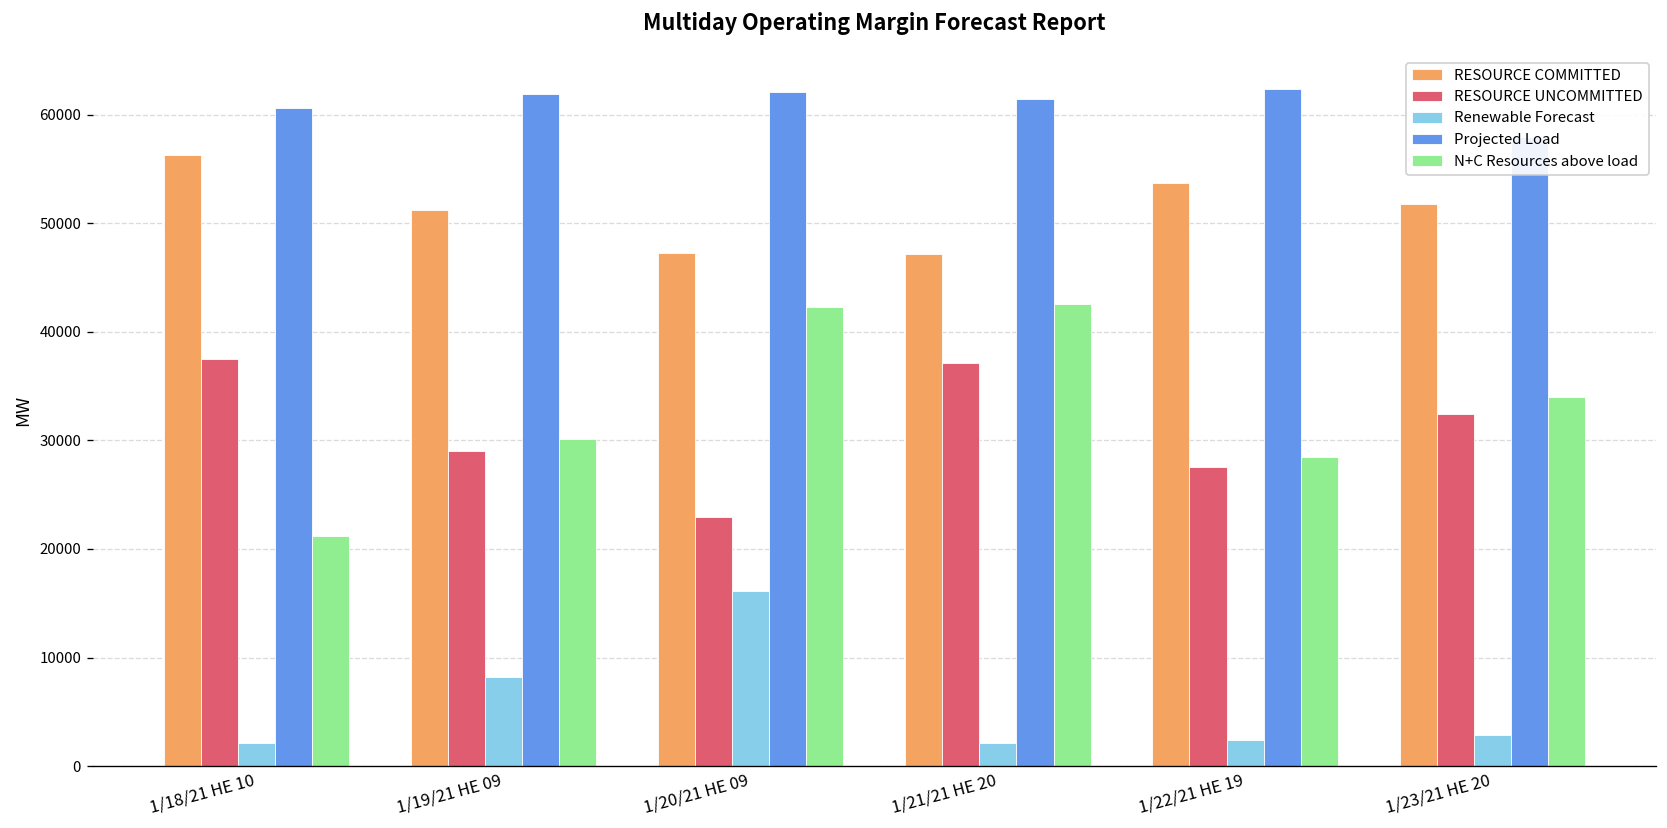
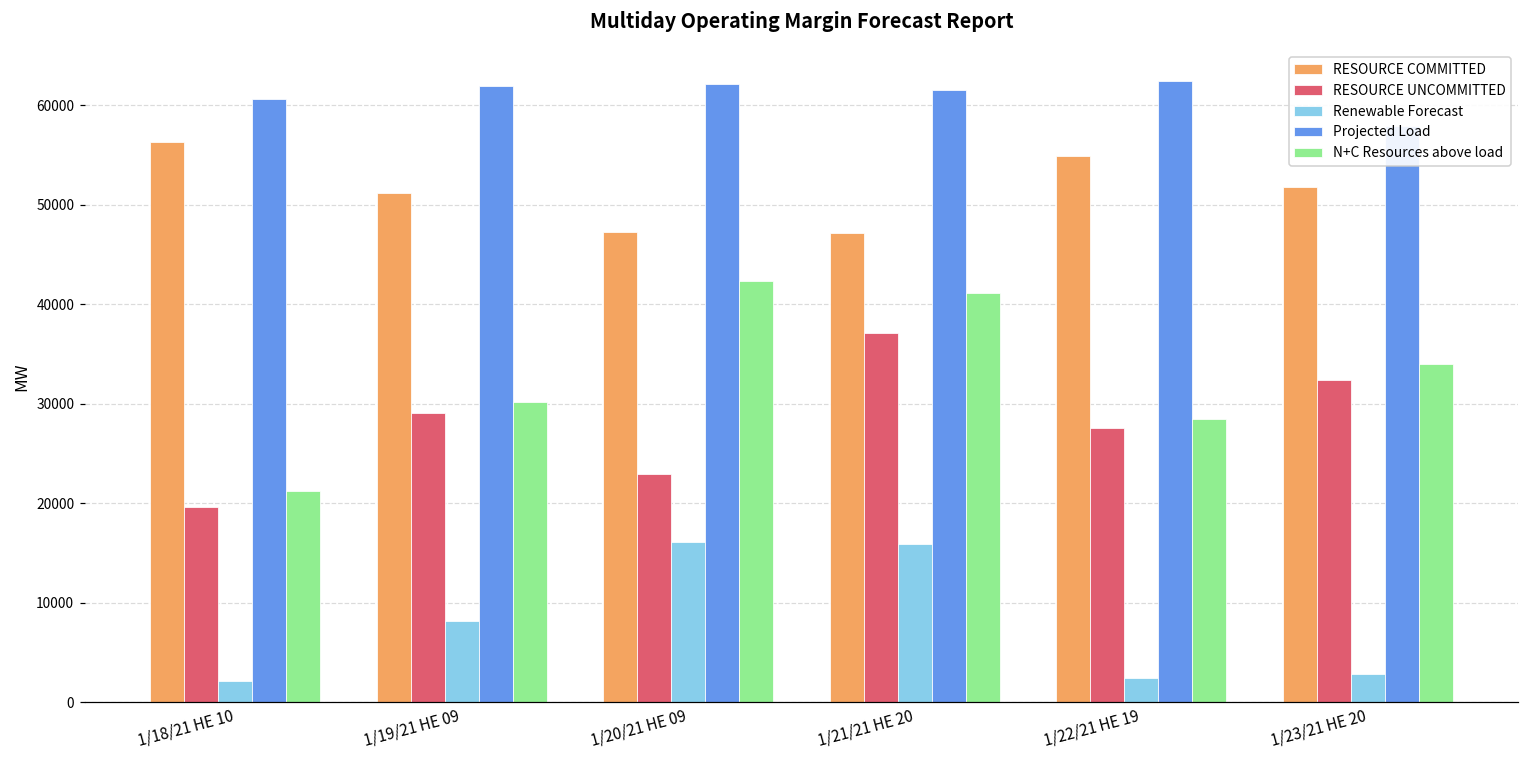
RESOURCE UNCOMMITTED, 1/18/21 HE 10: 37000 -> 20000
Renewable Forecast, 1/21/21 HE 20: 2000 -> 16000
N+C Resources above load, 1/21/21 HE 20: 43000 -> 41000
RESOURCE COMMITTED, 1/22/21 HE 19: 54000 -> 55000
